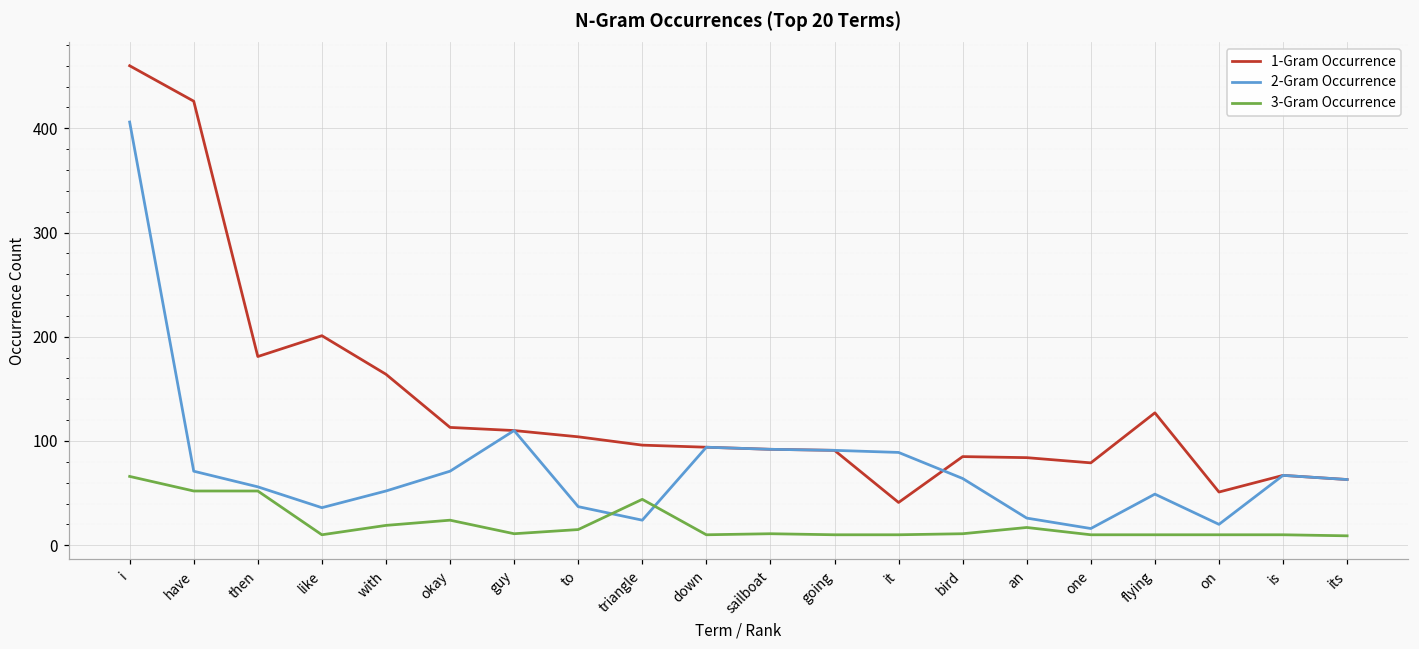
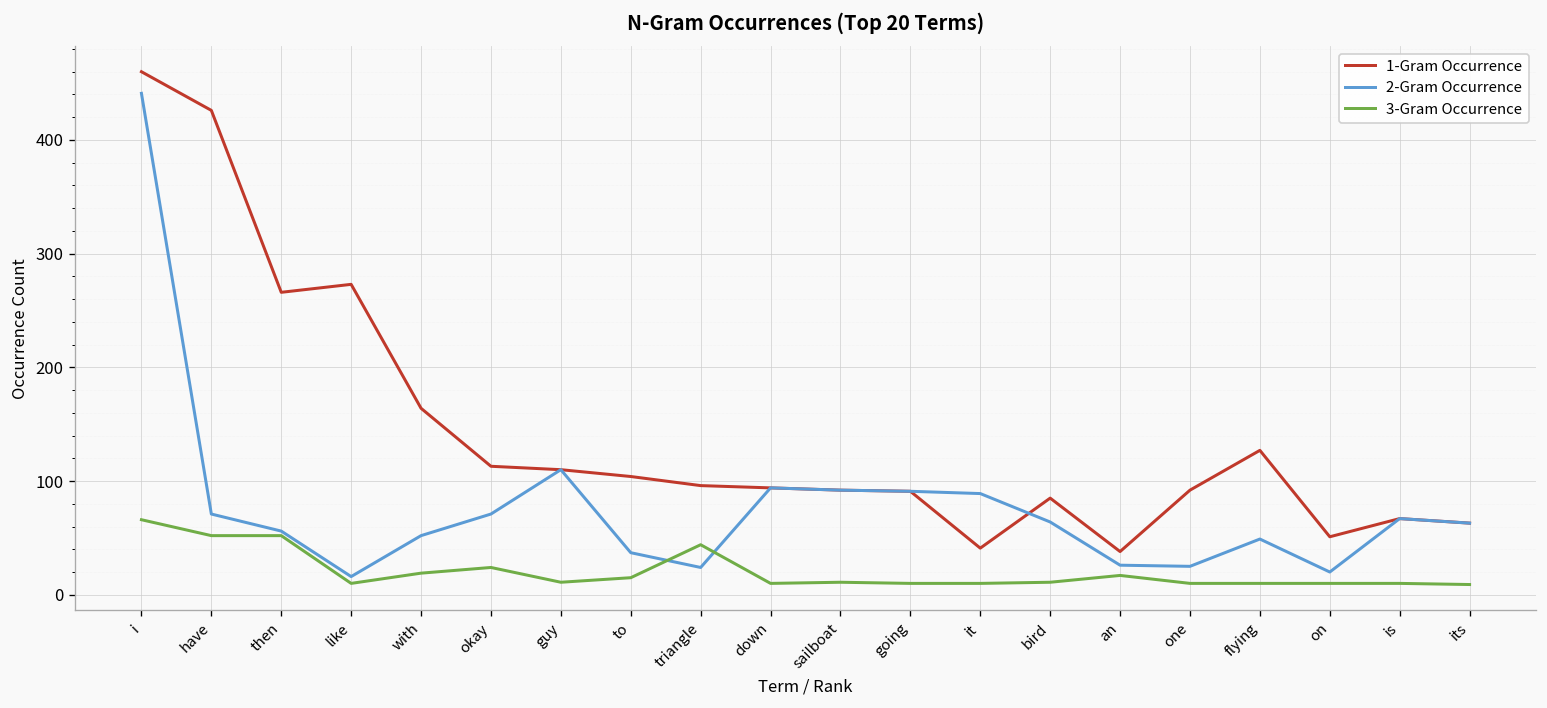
2-Gram Occurrence, i: 410 -> 440
1-Gram Occurrence, then: 180 -> 270
1-Gram Occurrence, like: 200 -> 270
2-Gram Occurrence, like: 40 -> 20
1-Gram Occurrence, an: 80 -> 40
1-Gram Occurrence, one: 80 -> 90
2-Gram Occurrence, one: 20 -> 30
